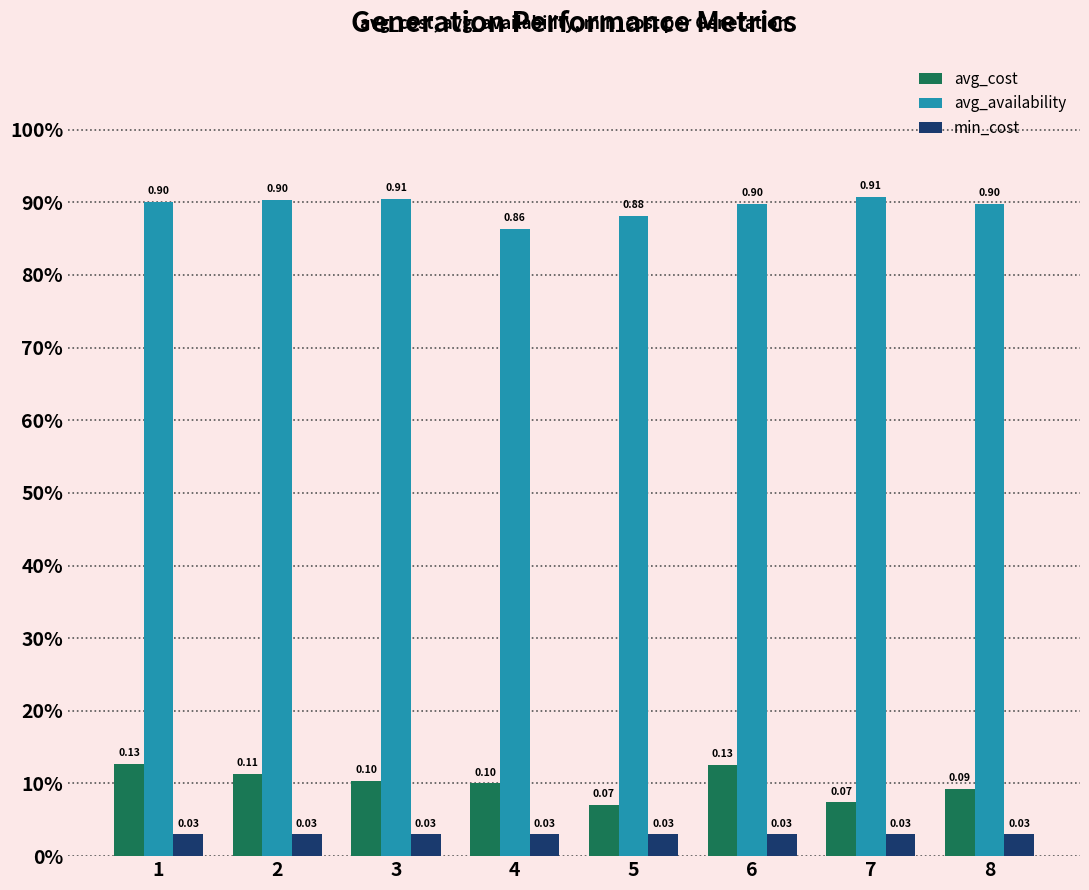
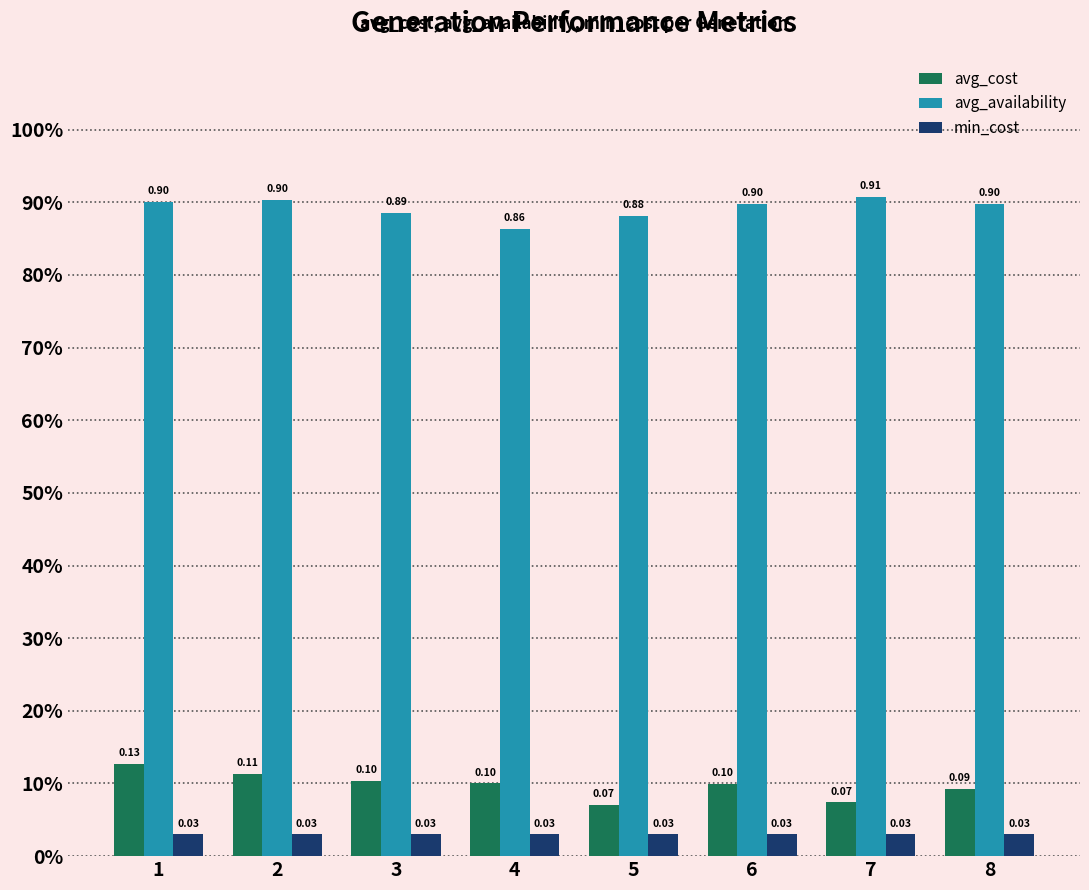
avg_availability, 3: 0.91 -> 0.89
avg_cost, 6: 0.13 -> 0.10
